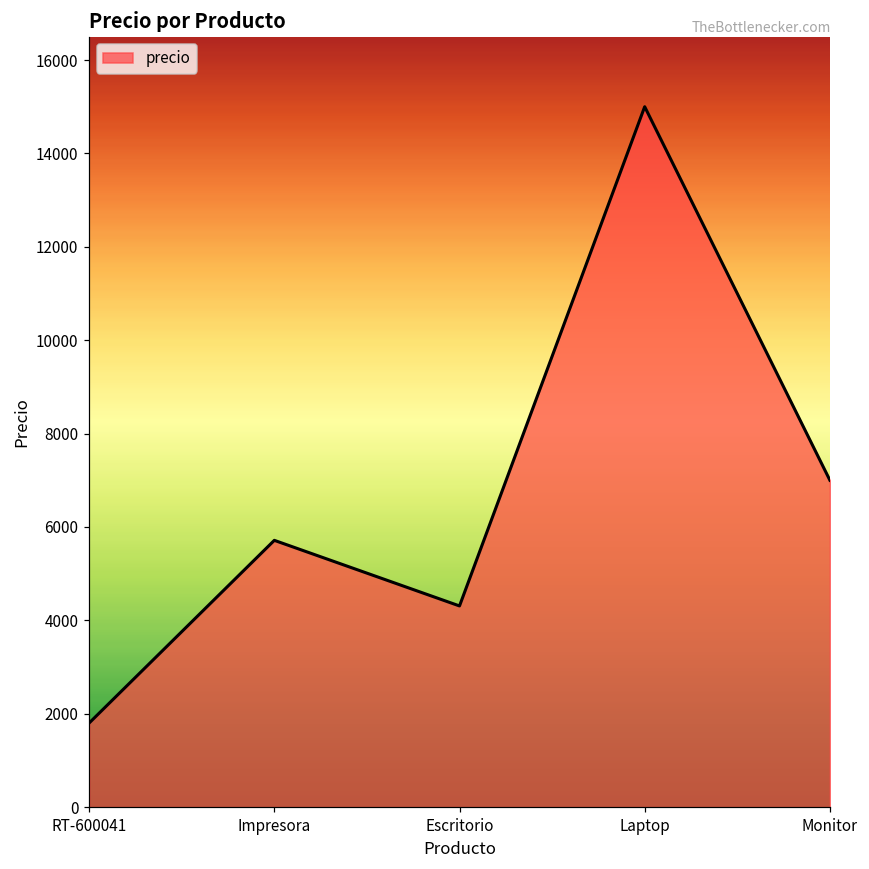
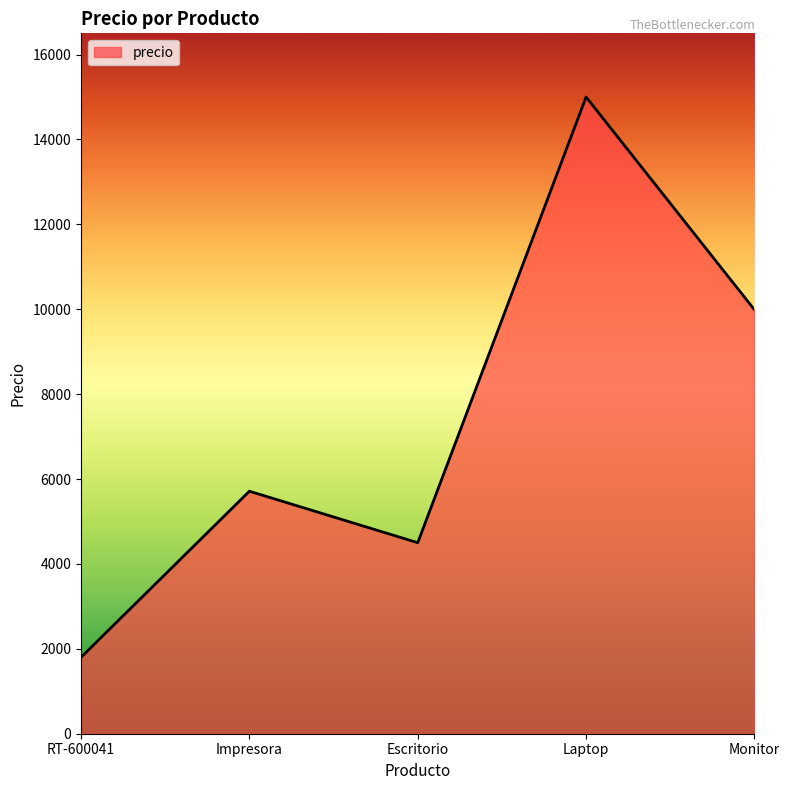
Escritorio: 4300 -> 4500
Monitor: 7000 -> 10000
